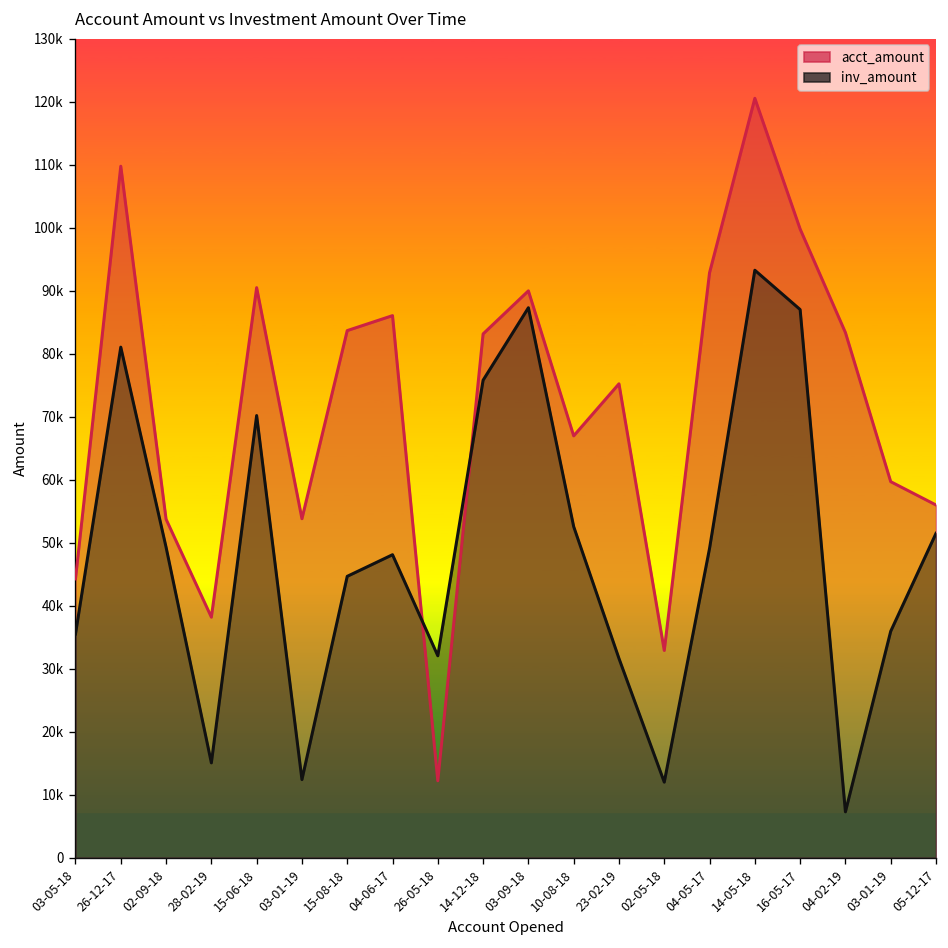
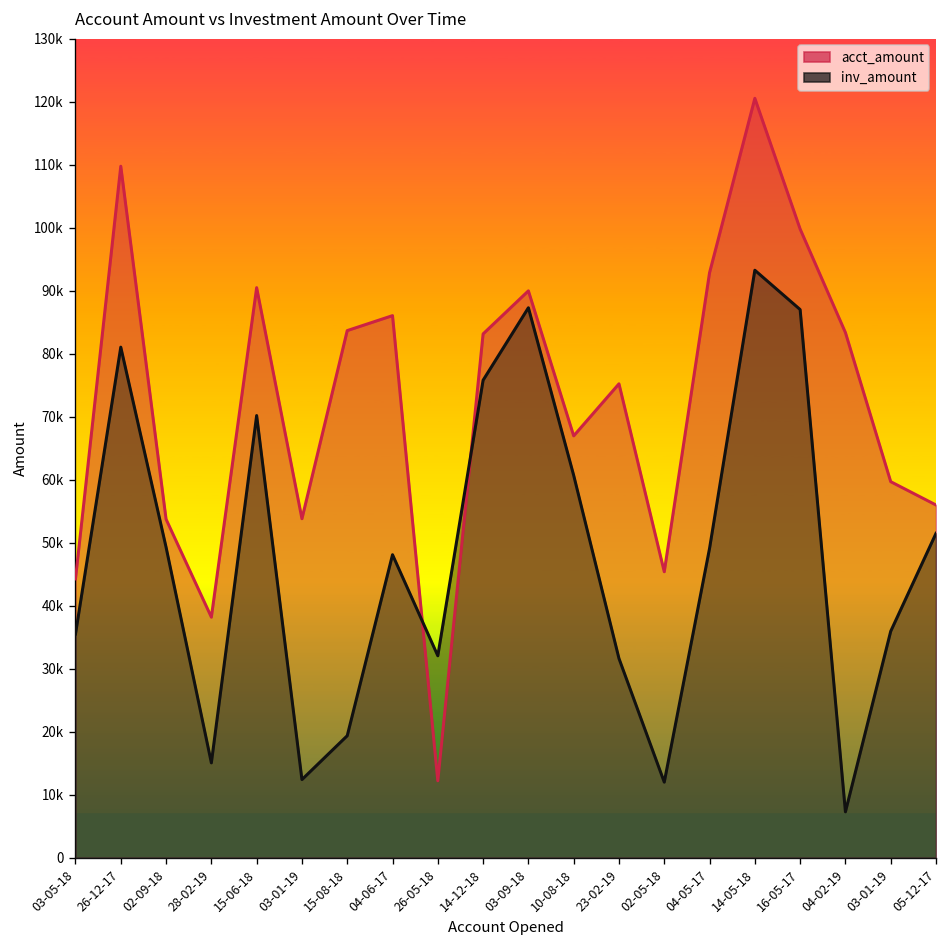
inv_amount, 15-08-18: 45000 -> 19000
inv_amount, 10-08-18: 53000 -> 61000
acct_amount, 02-05-18: 33000 -> 45000
